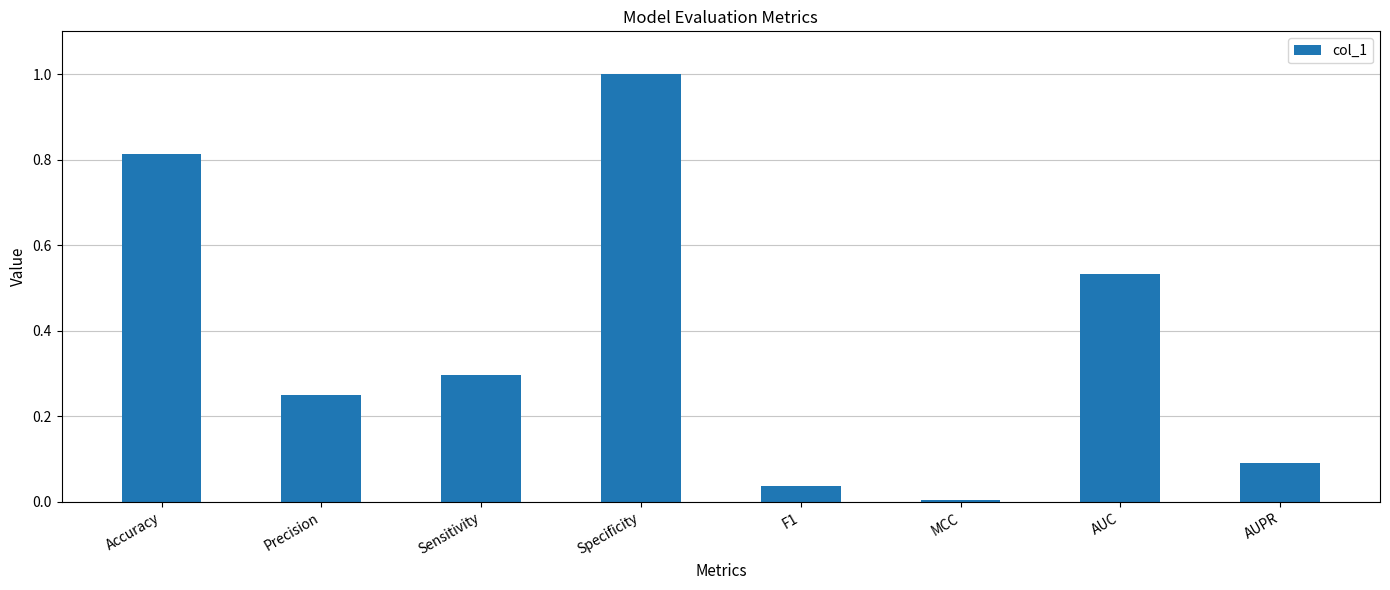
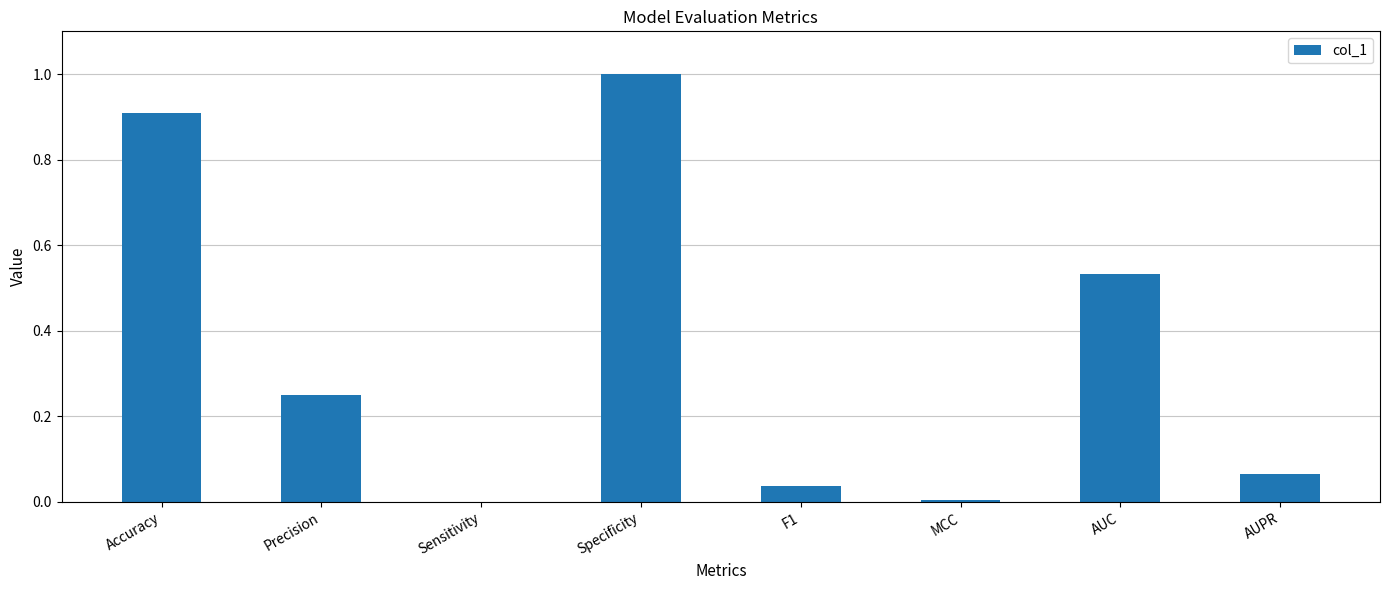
Accuracy: 0.81 -> 0.91
Sensitivity: 0.30 -> 0.00
AUPR: 0.09 -> 0.07
